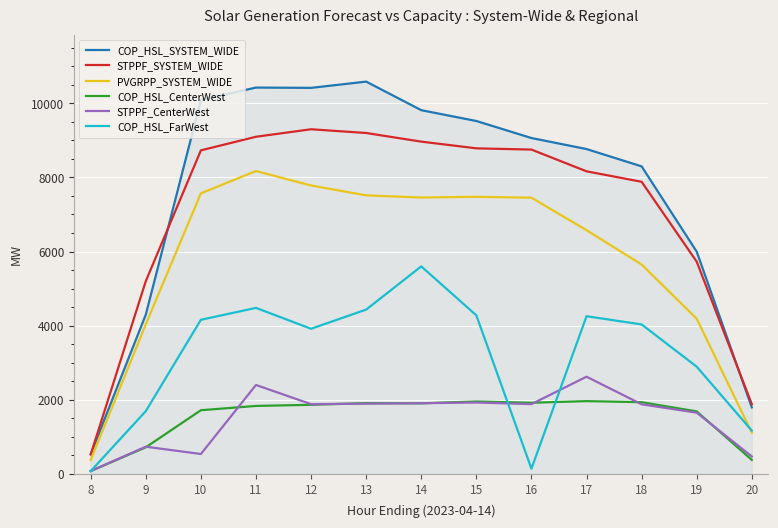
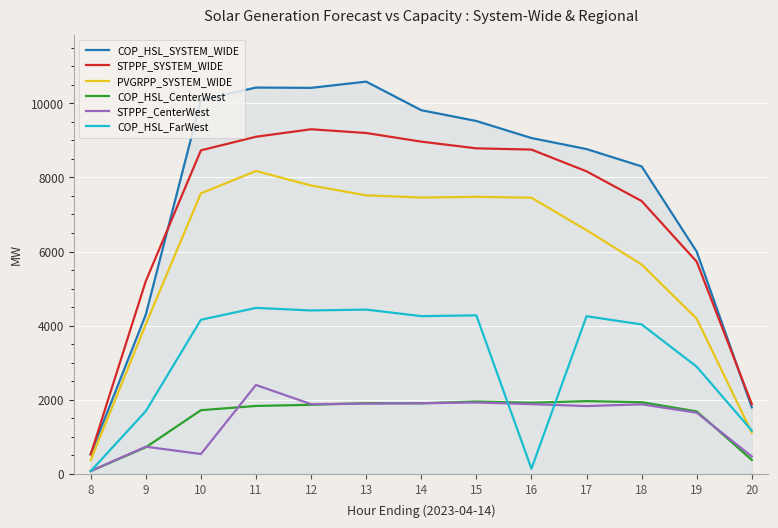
COP_HSL_FarWest, 12: 3900 -> 4400
COP_HSL_FarWest, 14: 5600 -> 4300
STPPF_CenterWest, 17: 2600 -> 1800
STPPF_SYSTEM_WIDE, 18: 7900 -> 7400
